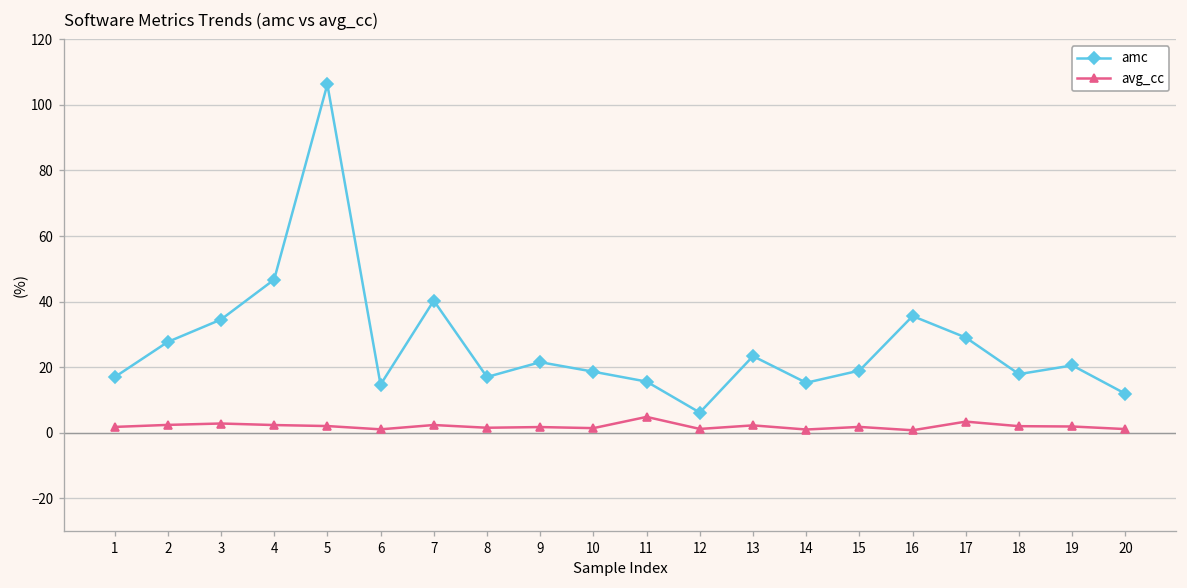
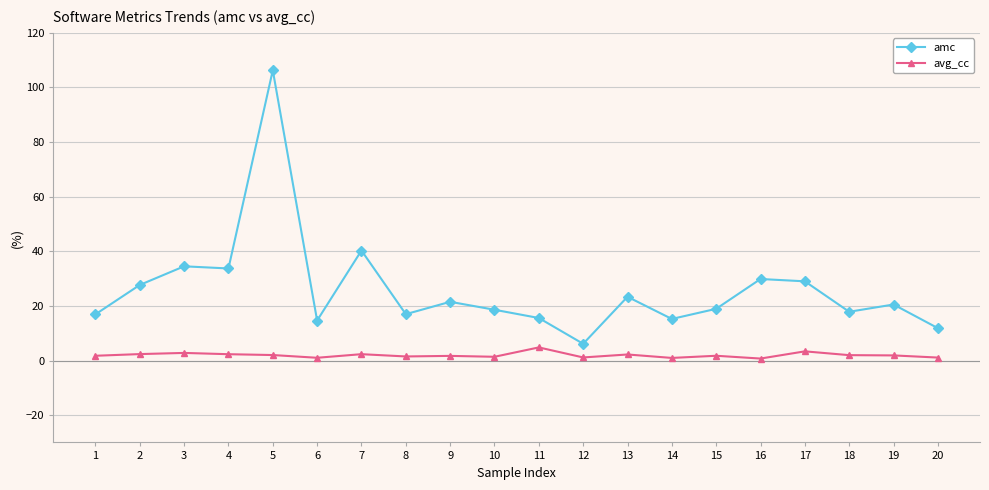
amc, 4: 47 -> 34
amc, 16: 36 -> 30
